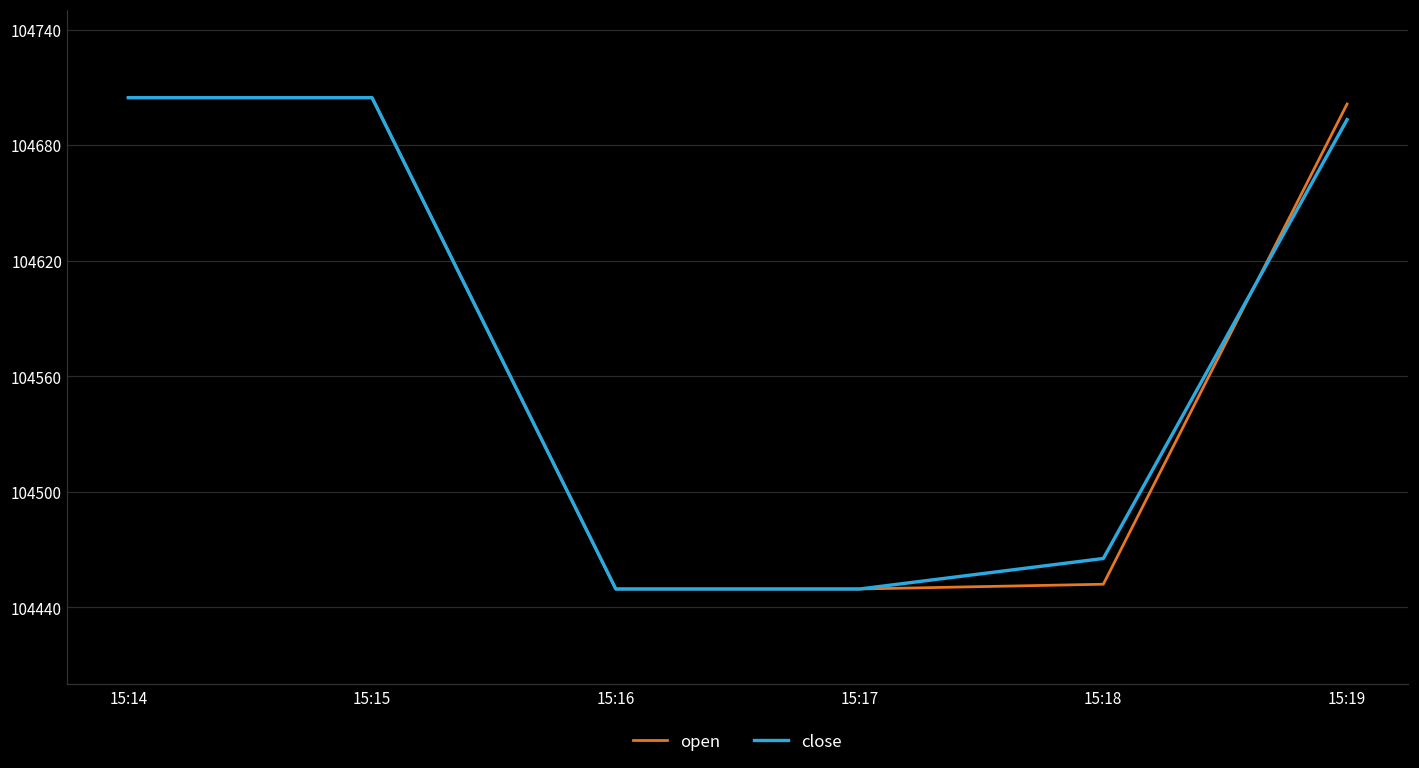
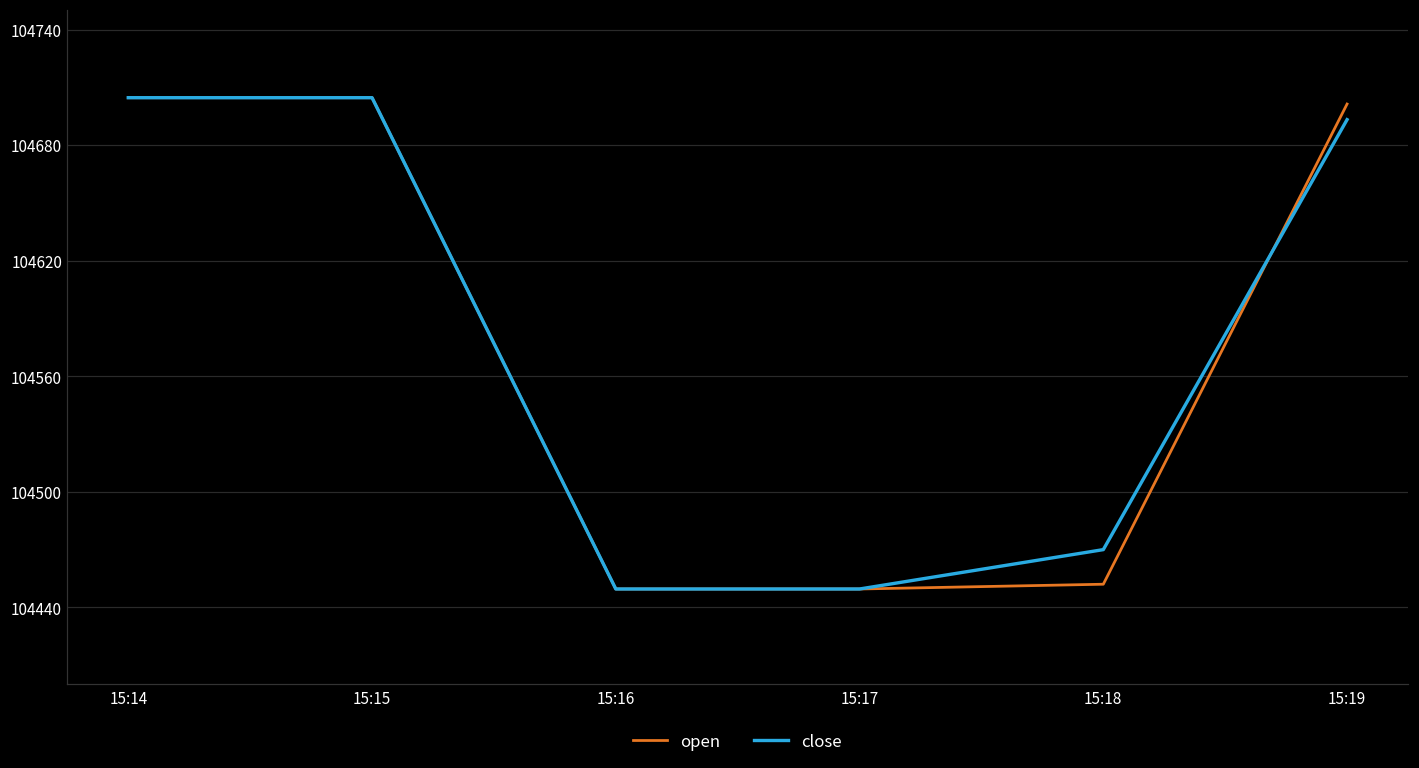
close, 15:18: 104465 -> 104470
